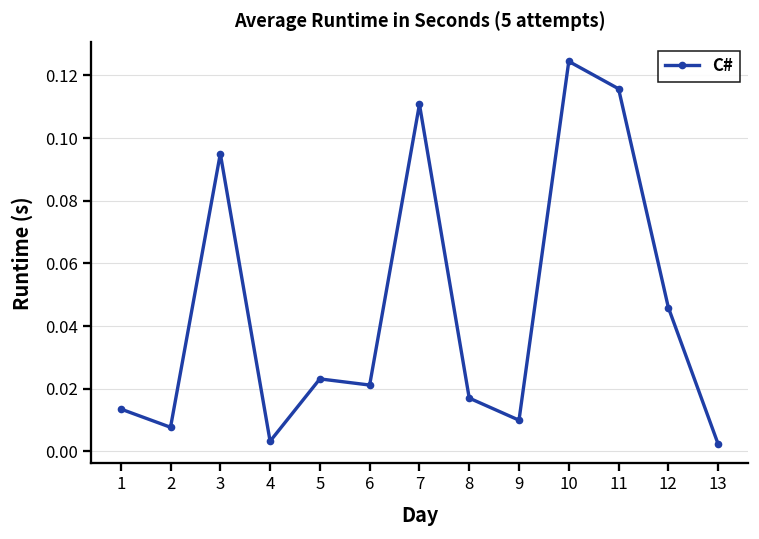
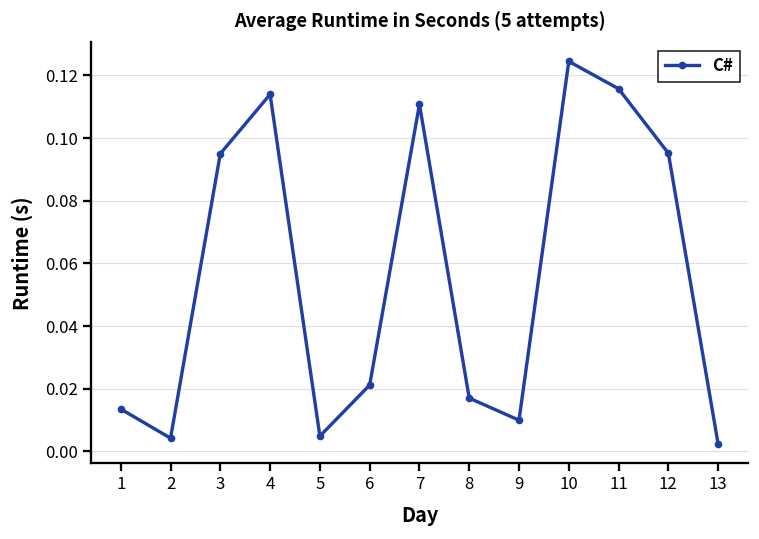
2: 0.008 -> 0.004
4: 0.003 -> 0.114
5: 0.023 -> 0.005
12: 0.046 -> 0.095
